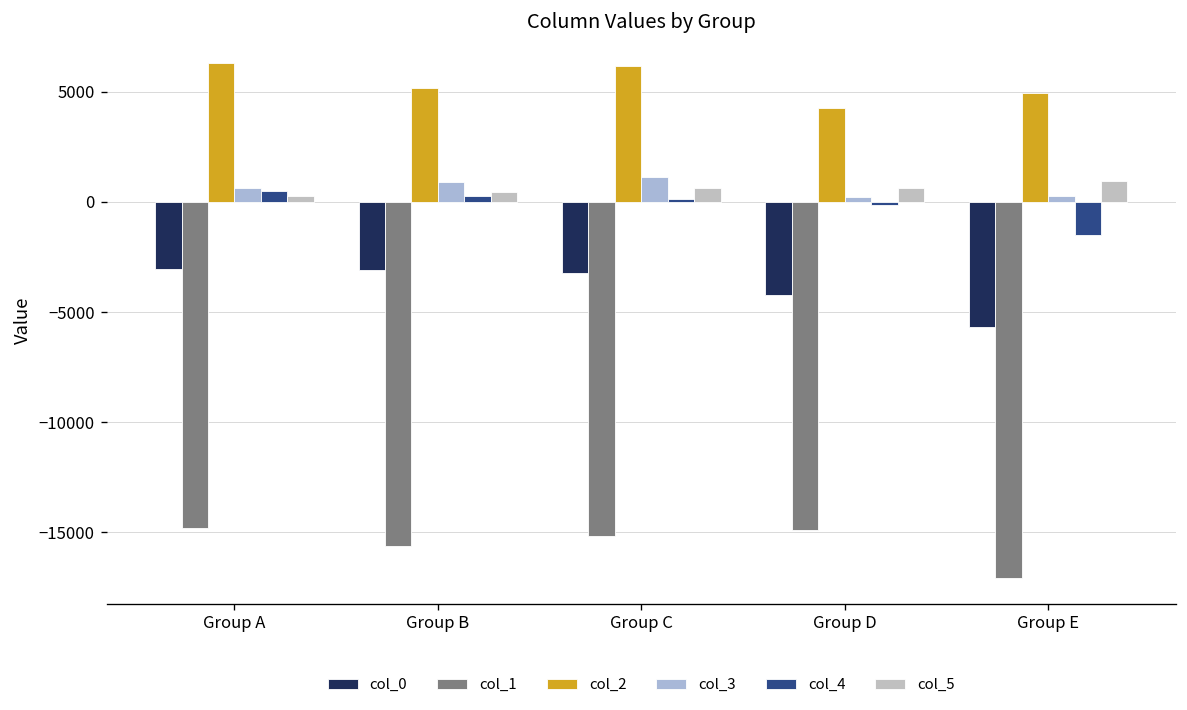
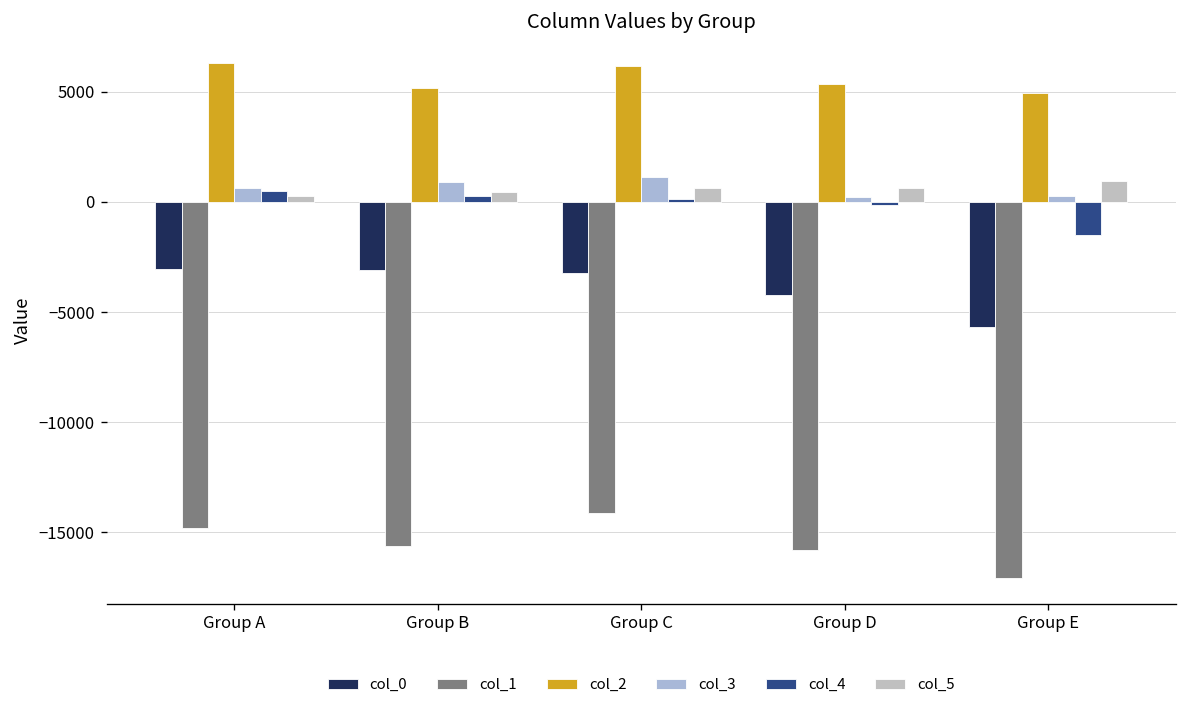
col_1, Group C: -15200 -> -14100
col_1, Group D: -14900 -> -15800
col_2, Group D: 4300 -> 5400
